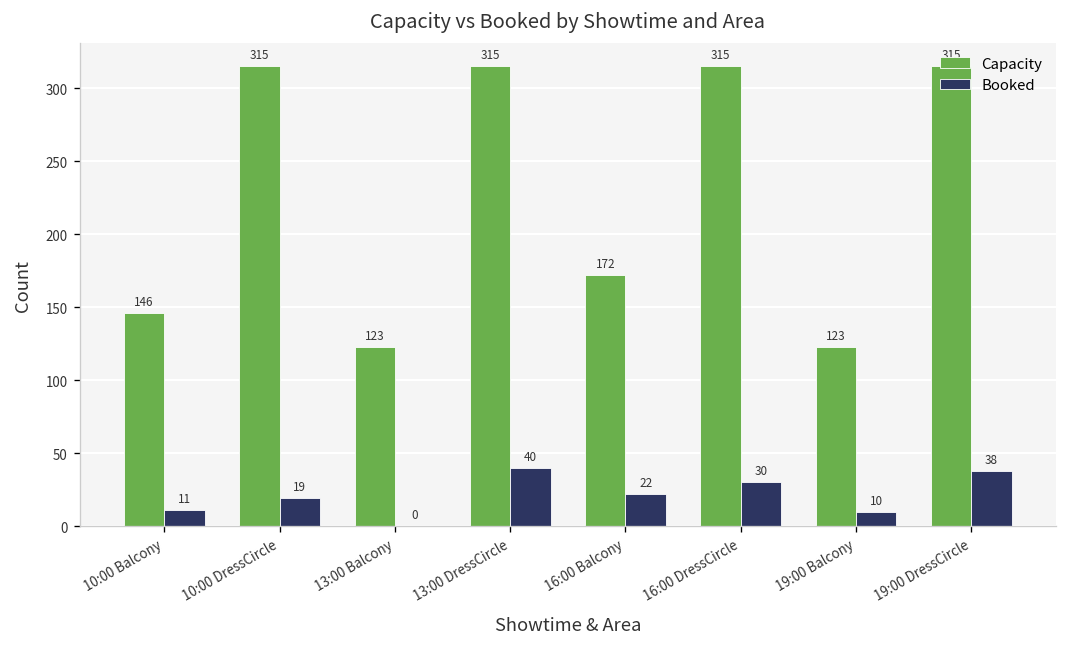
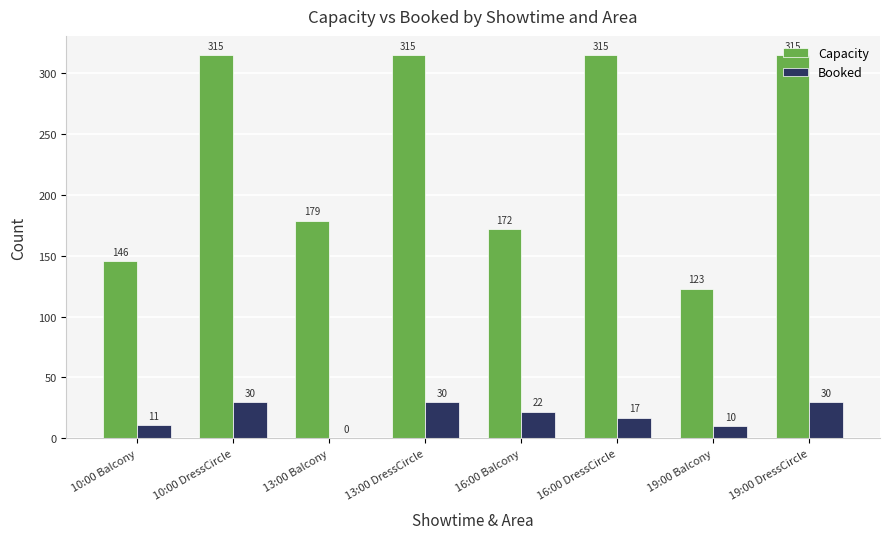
Booked, 10:00 DressCircle: 19 -> 30
Capacity, 13:00 Balcony: 123 -> 179
Booked, 13:00 DressCircle: 40 -> 30
Booked, 16:00 DressCircle: 30 -> 17
Booked, 19:00 DressCircle: 38 -> 30
